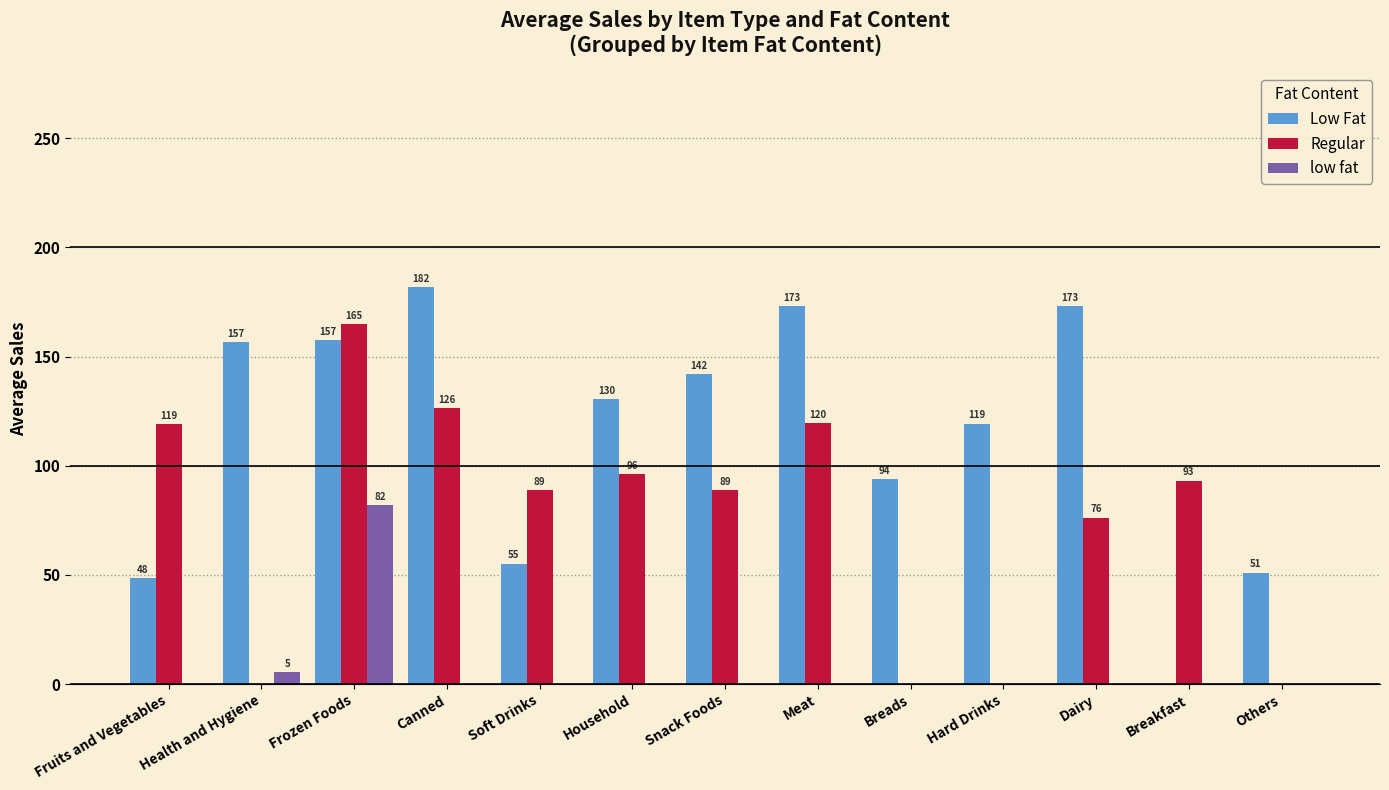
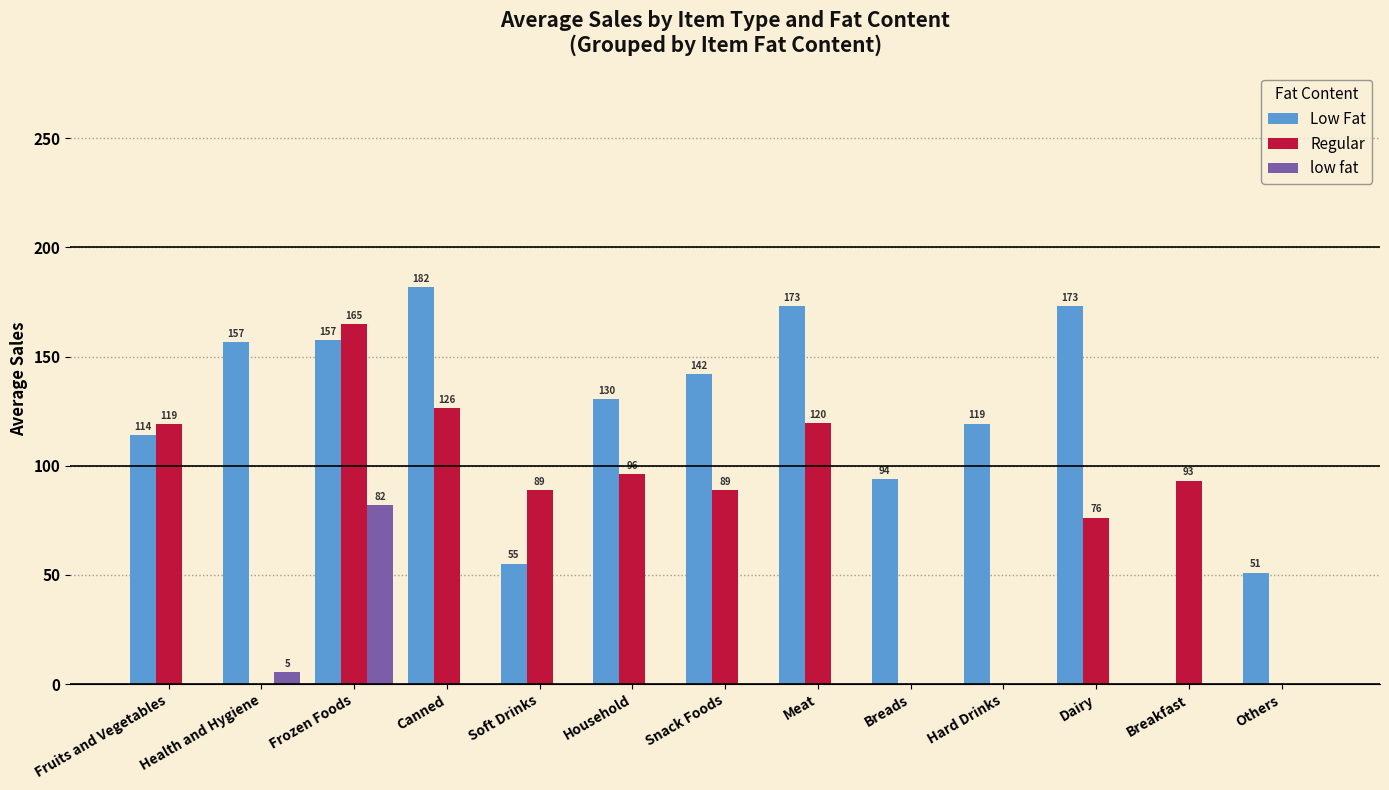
Low Fat, Fruits and Vegetables: 48 -> 114
